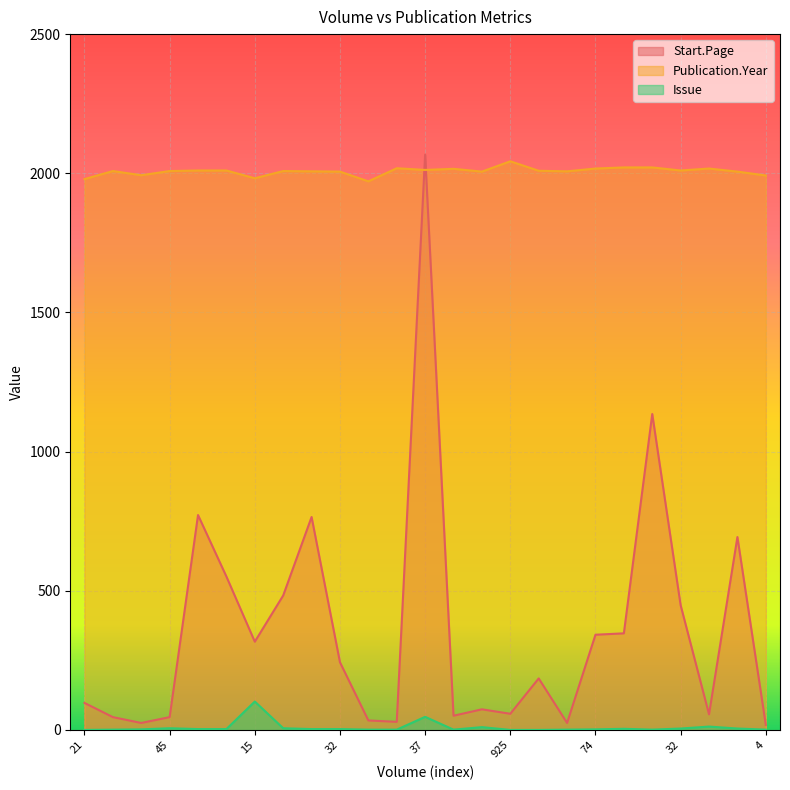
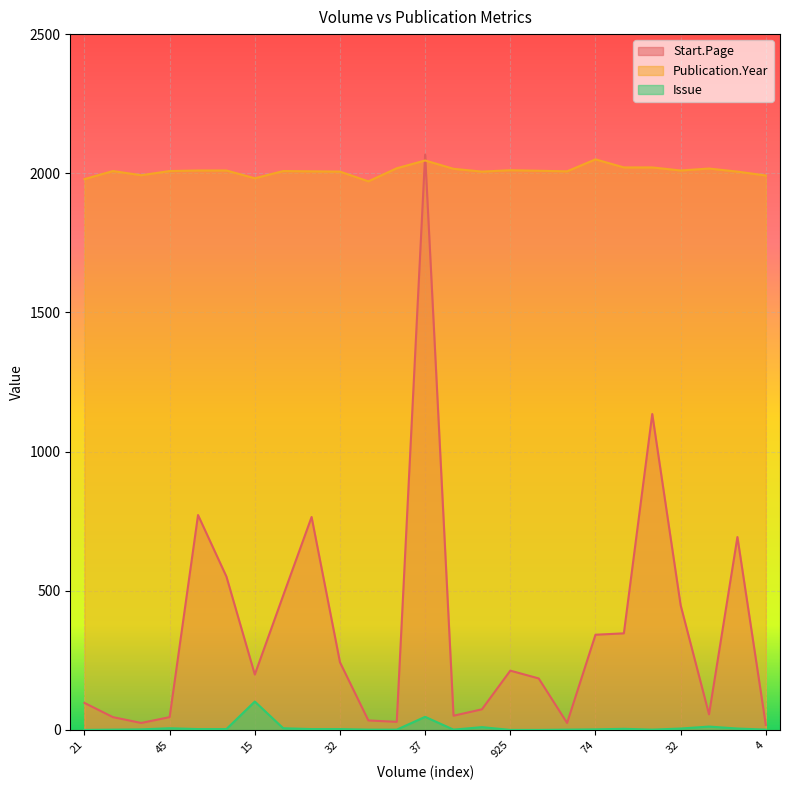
Start.Page, 15: 320 -> 200
Publication.Year, 37: 2010 -> 2050
Start.Page, 925: 60 -> 210
Publication.Year, 925: 2040 -> 2010
Publication.Year, 74: 2020 -> 2050
